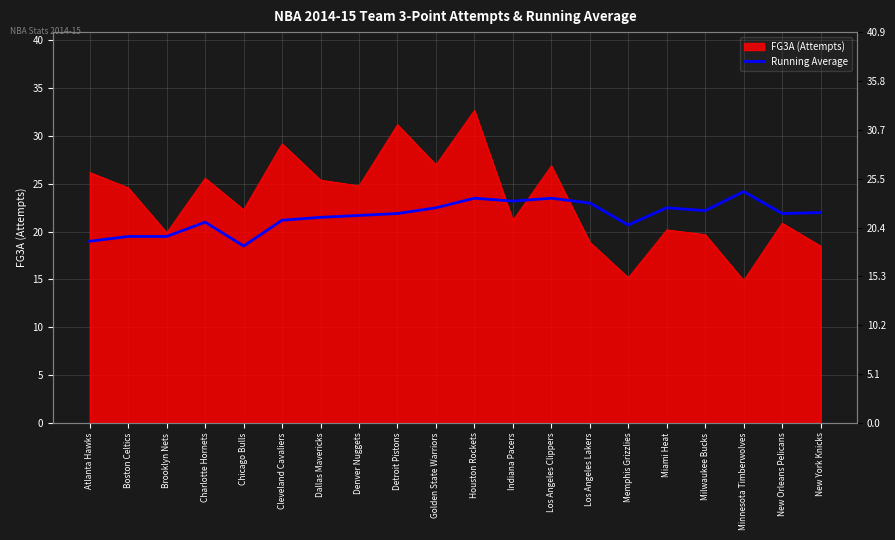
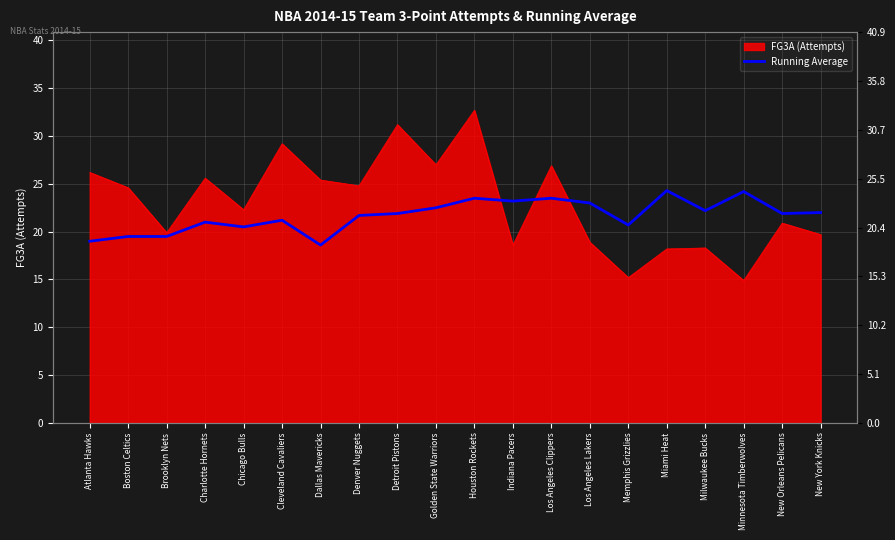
Running Average, Chicago Bulls: 19 -> 21
Running Average, Dallas Mavericks: 22 -> 19
FG3A (Attempts), Indiana Pacers: 21 -> 19
FG3A (Attempts), Miami Heat: 20 -> 18
Running Average, Miami Heat: 23 -> 24
FG3A (Attempts), Milwaukee Bucks: 20 -> 18
FG3A (Attempts), New York Knicks: 19 -> 20
